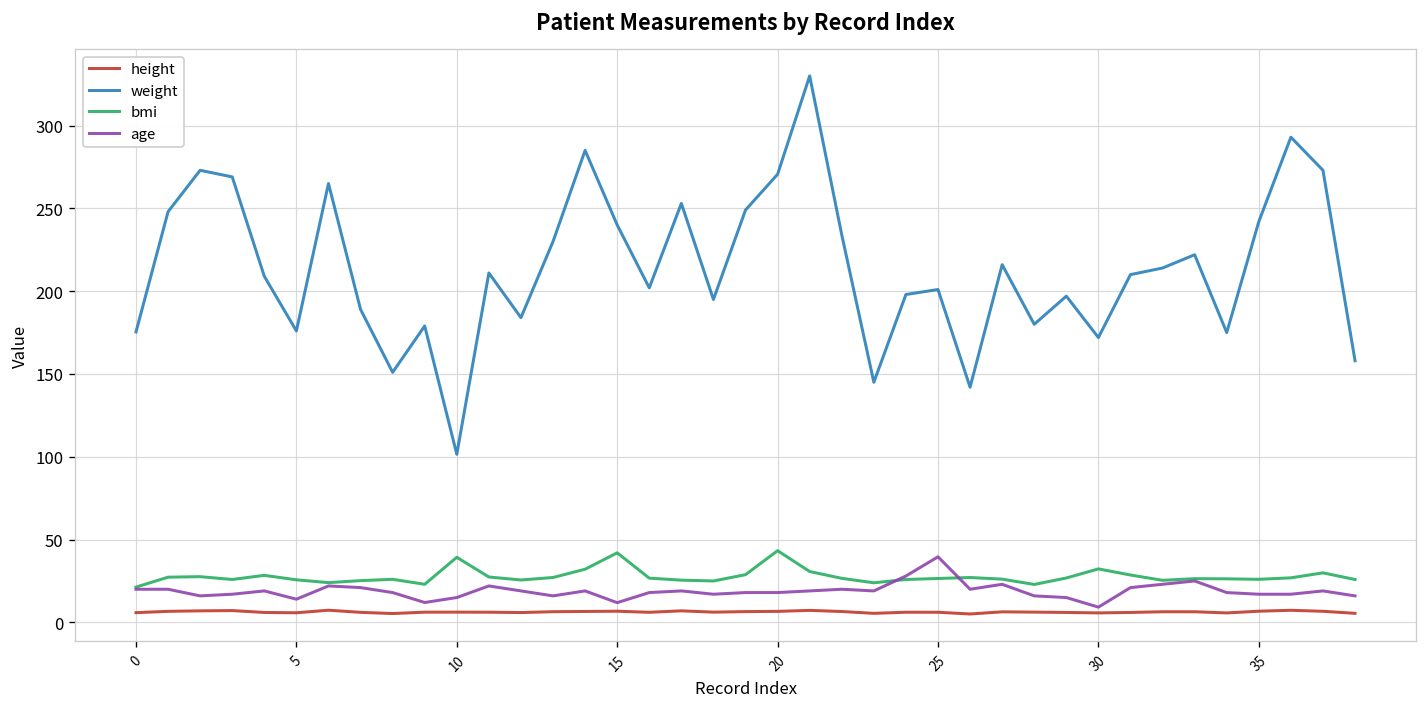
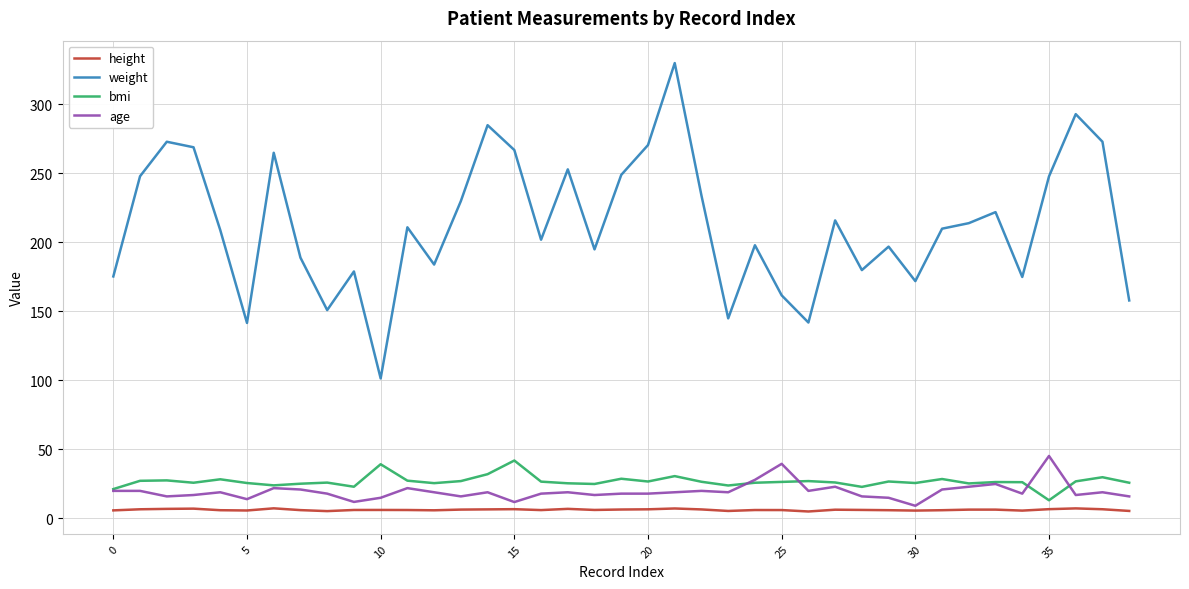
weight, 5: 176 -> 142
weight, 15: 240 -> 267
bmi, 20: 43 -> 27
weight, 25: 201 -> 162
bmi, 30: 32 -> 26
weight, 35: 242 -> 248
bmi, 35: 26 -> 13
age, 35: 17 -> 45
